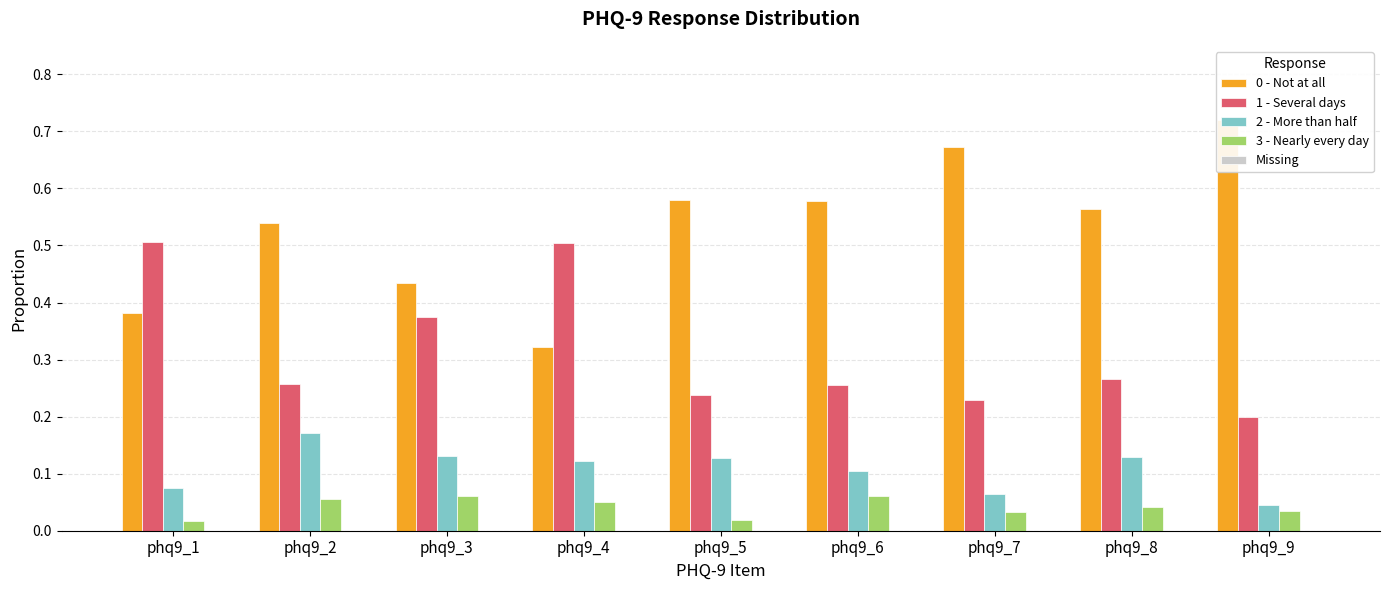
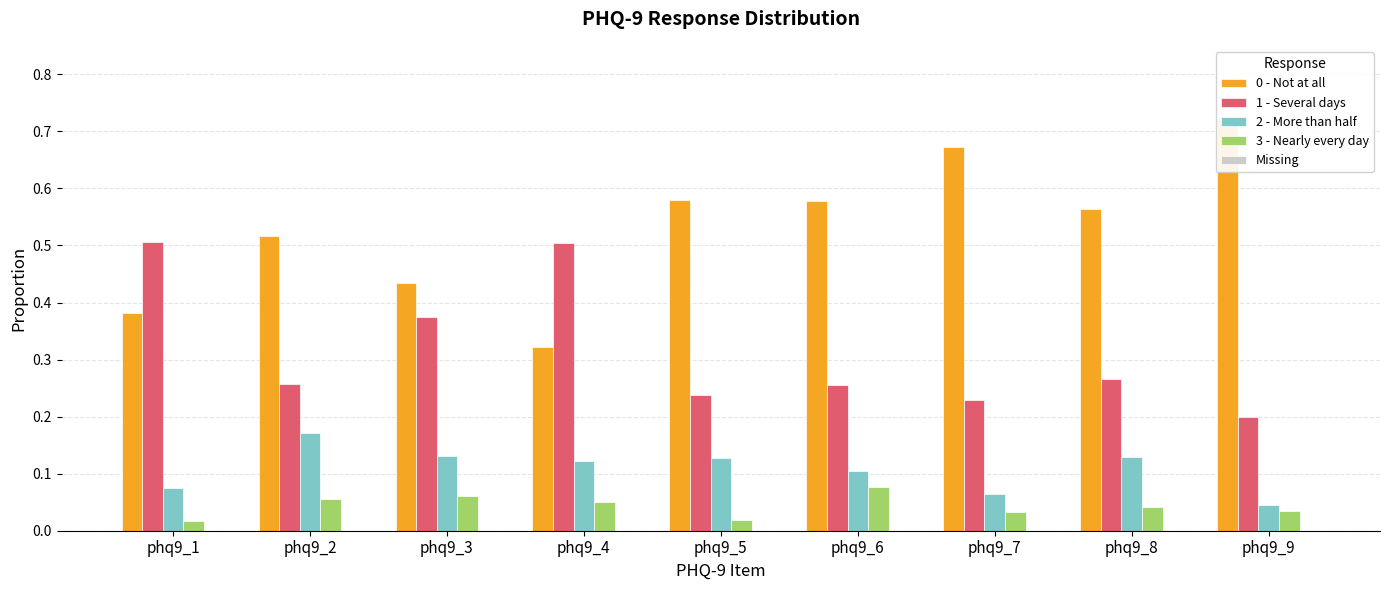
0 - Not at all, phq9_2: 0.54 -> 0.52
3 - Nearly every day, phq9_6: 0.06 -> 0.08
